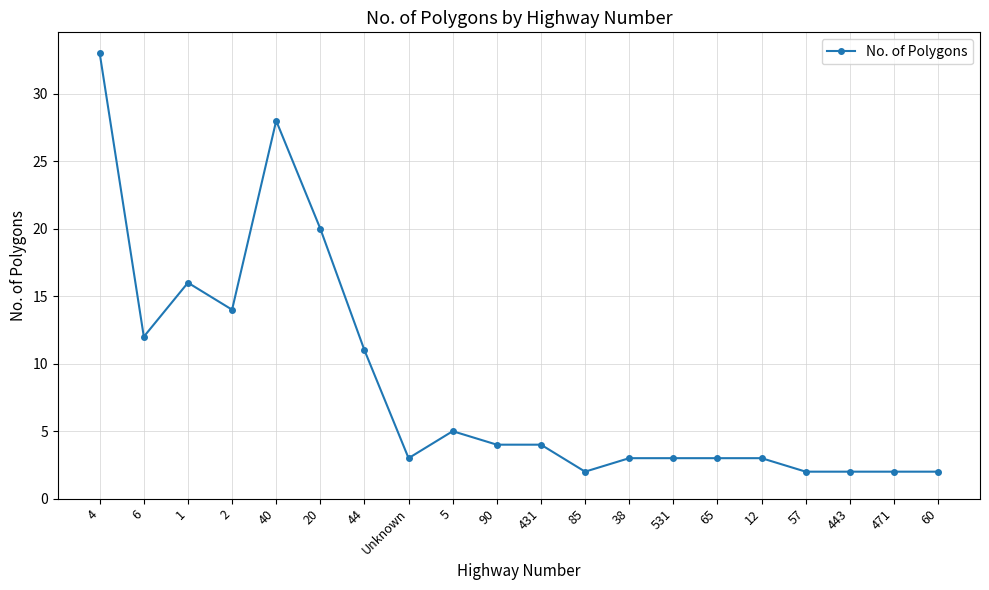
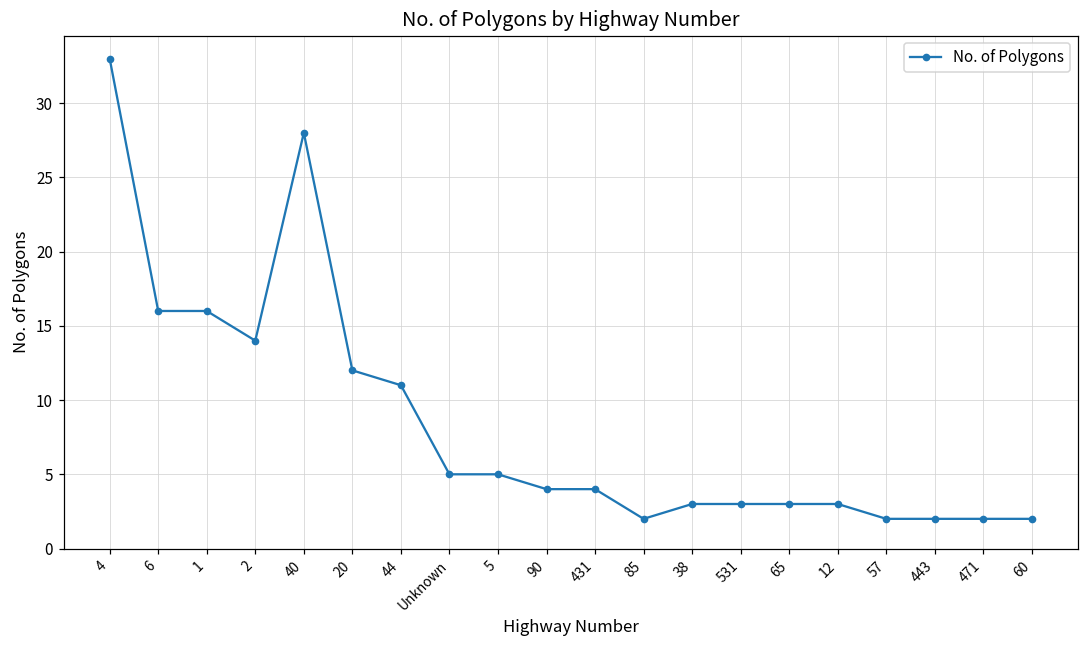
6: 12 -> 16
20: 20 -> 12
Unknown: 3 -> 5
